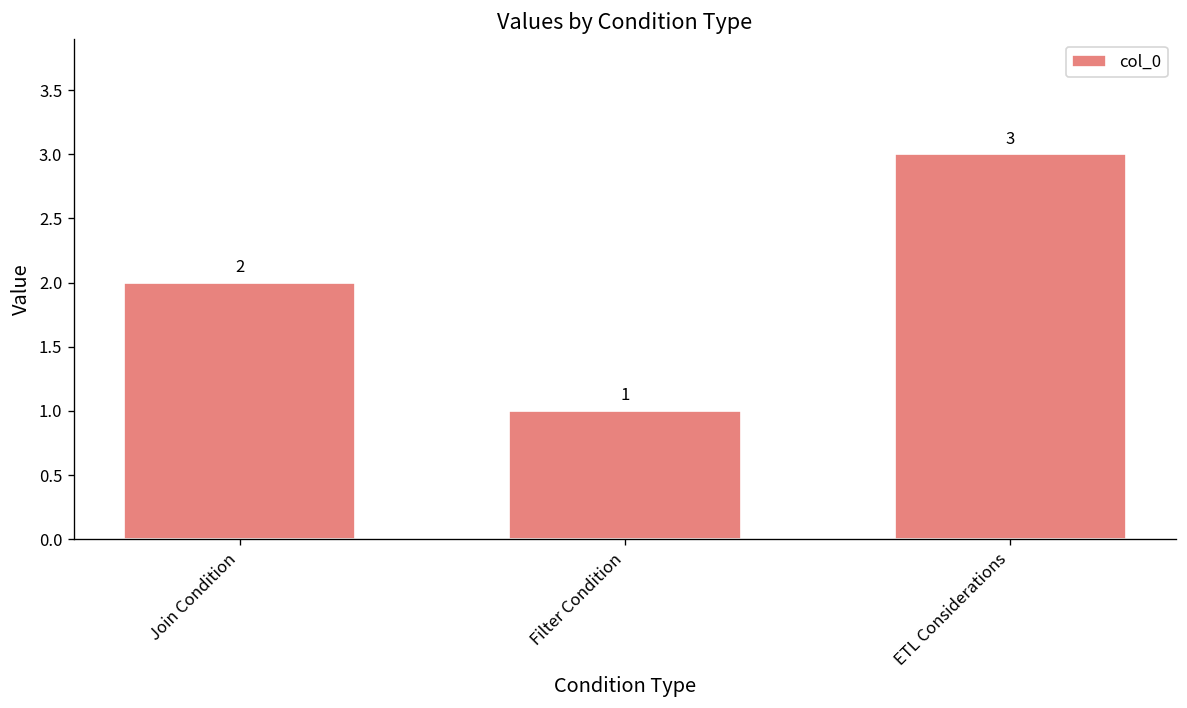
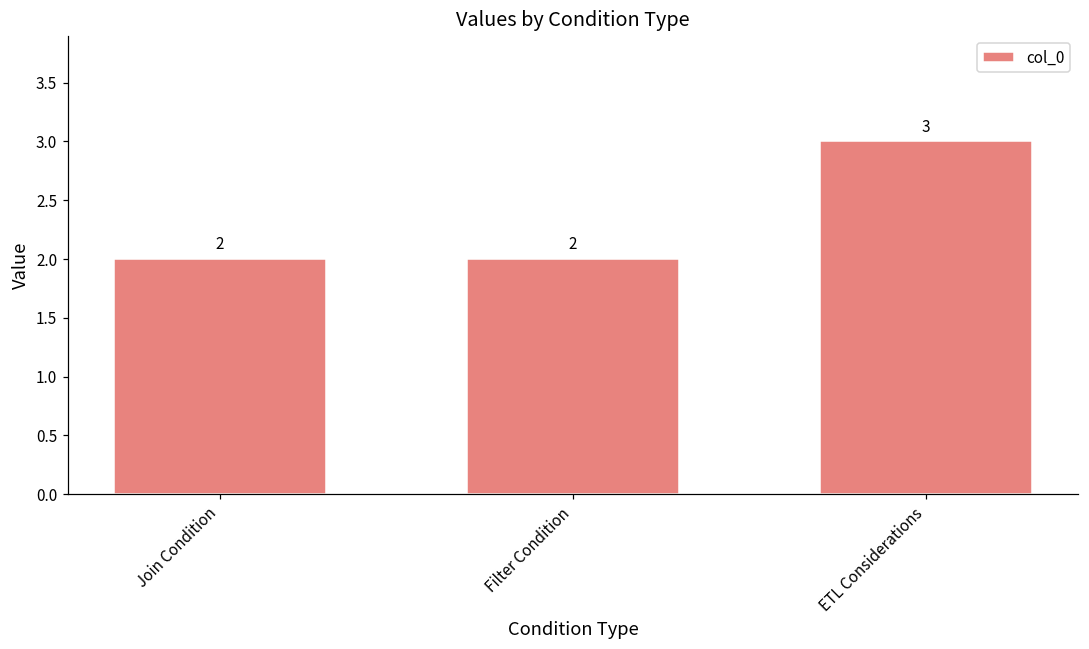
Filter Condition: 1 -> 2
